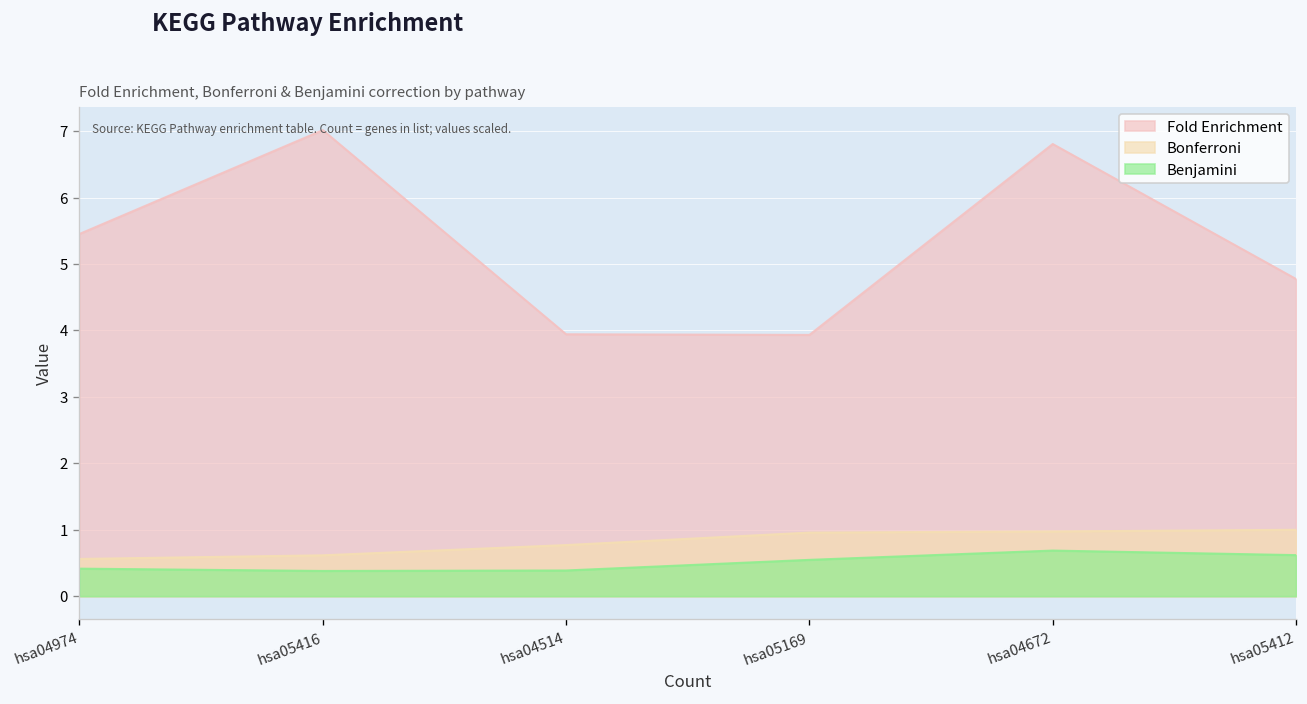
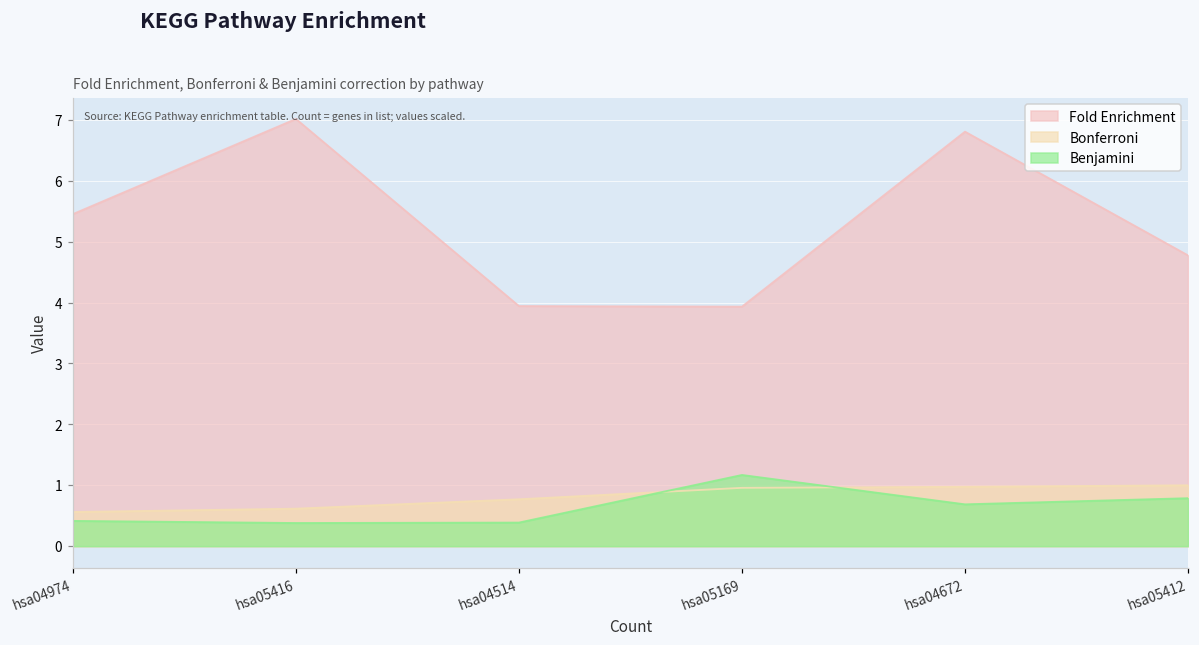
Benjamini, hsa05169: 0.5 -> 1.2
Benjamini, hsa05412: 0.6 -> 0.8
